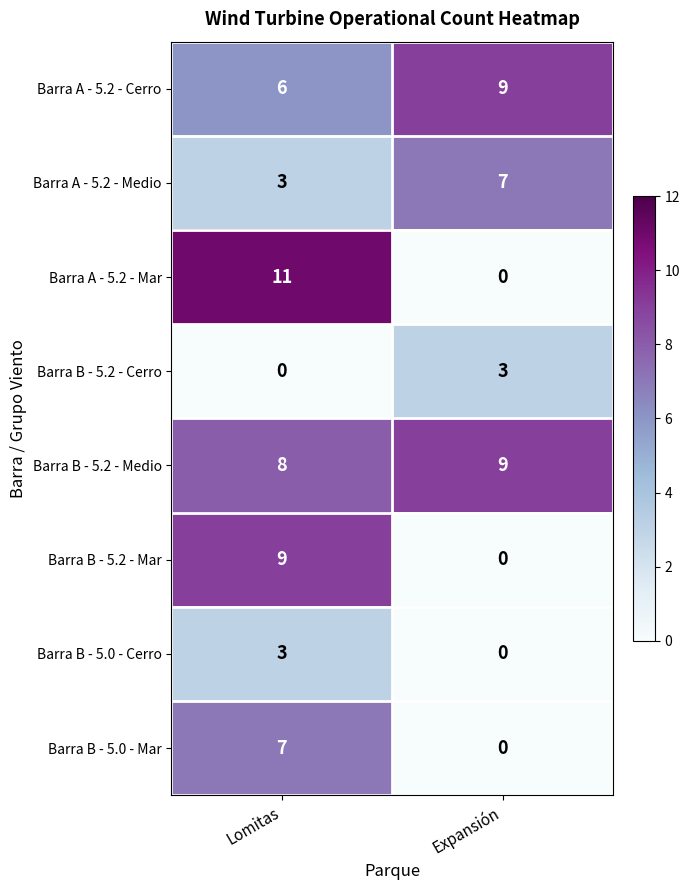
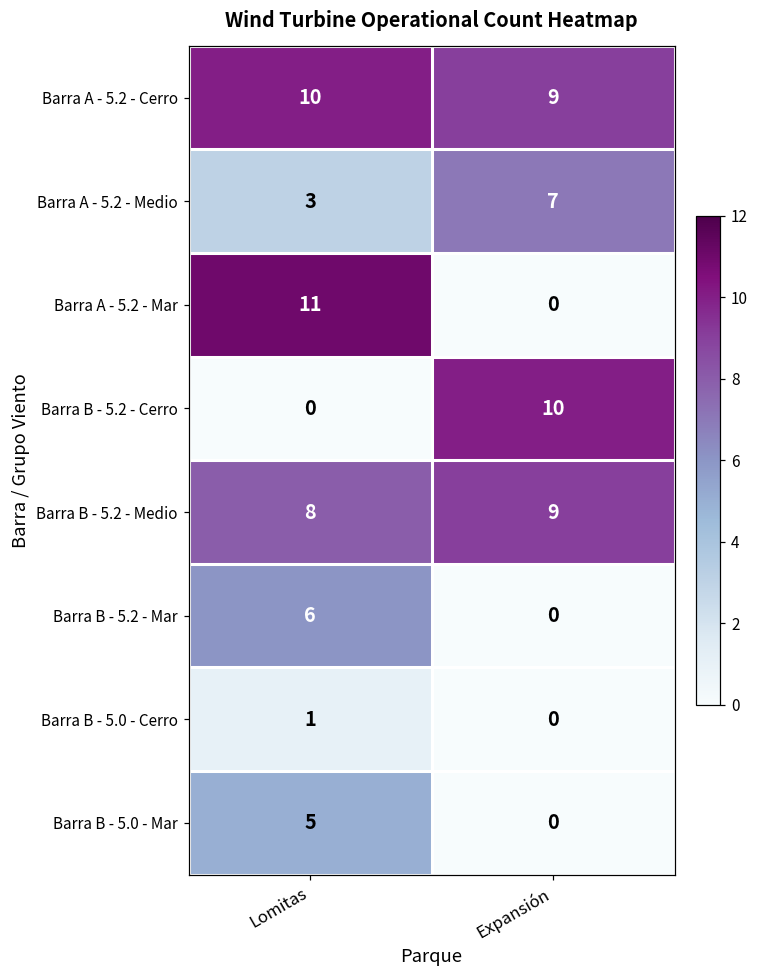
Barra A - 5.2 - Cerro, Lomitas: 6 -> 10
Barra B - 5.2 - Cerro, Expansión: 3 -> 10
Barra B - 5.2 - Mar, Lomitas: 9 -> 6
Barra B - 5.0 - Cerro, Lomitas: 3 -> 1
Barra B - 5.0 - Mar, Lomitas: 7 -> 5
